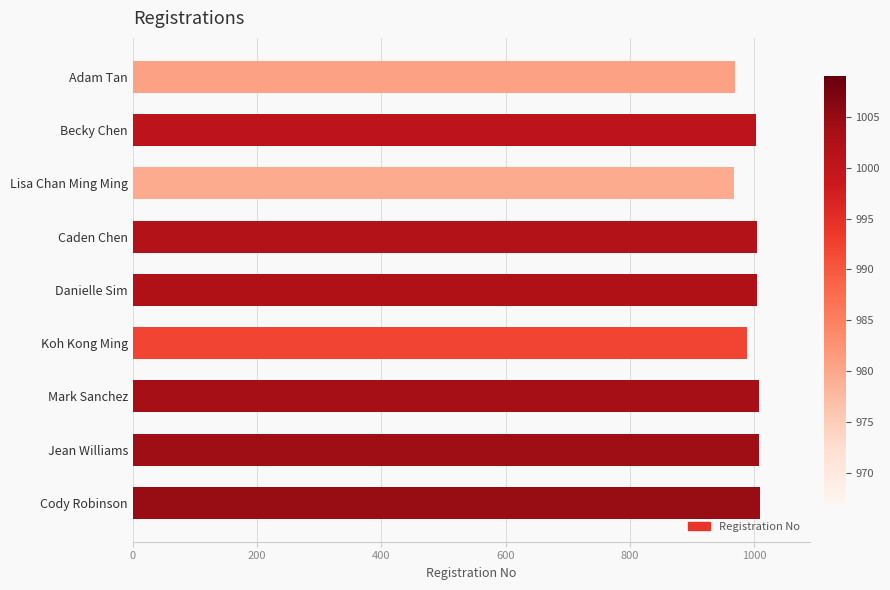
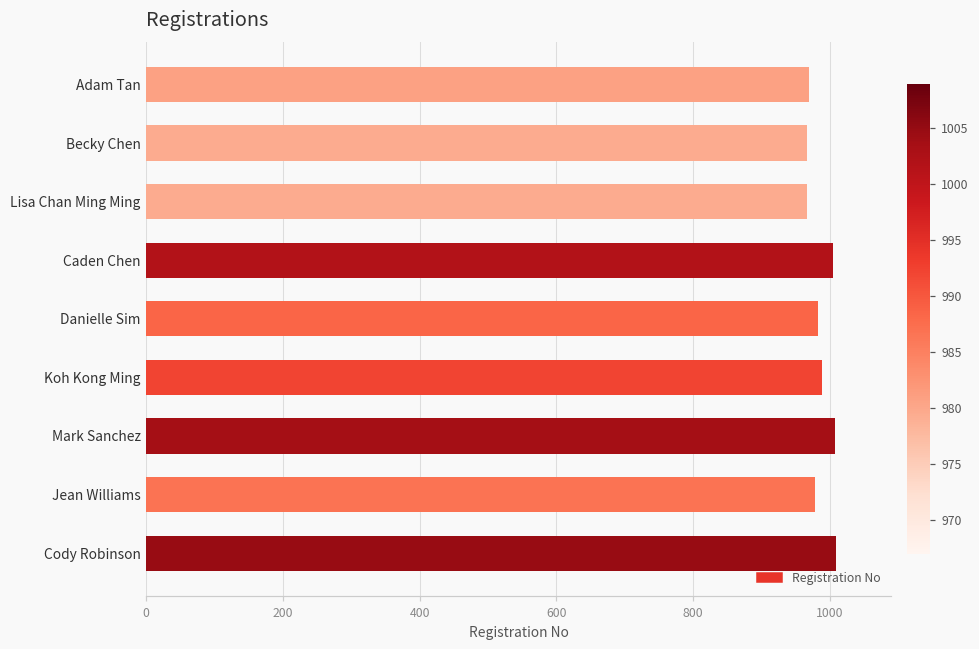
Becky Chen: 1000 -> 970
Danielle Sim: 1010 -> 980
Jean Williams: 1010 -> 980
